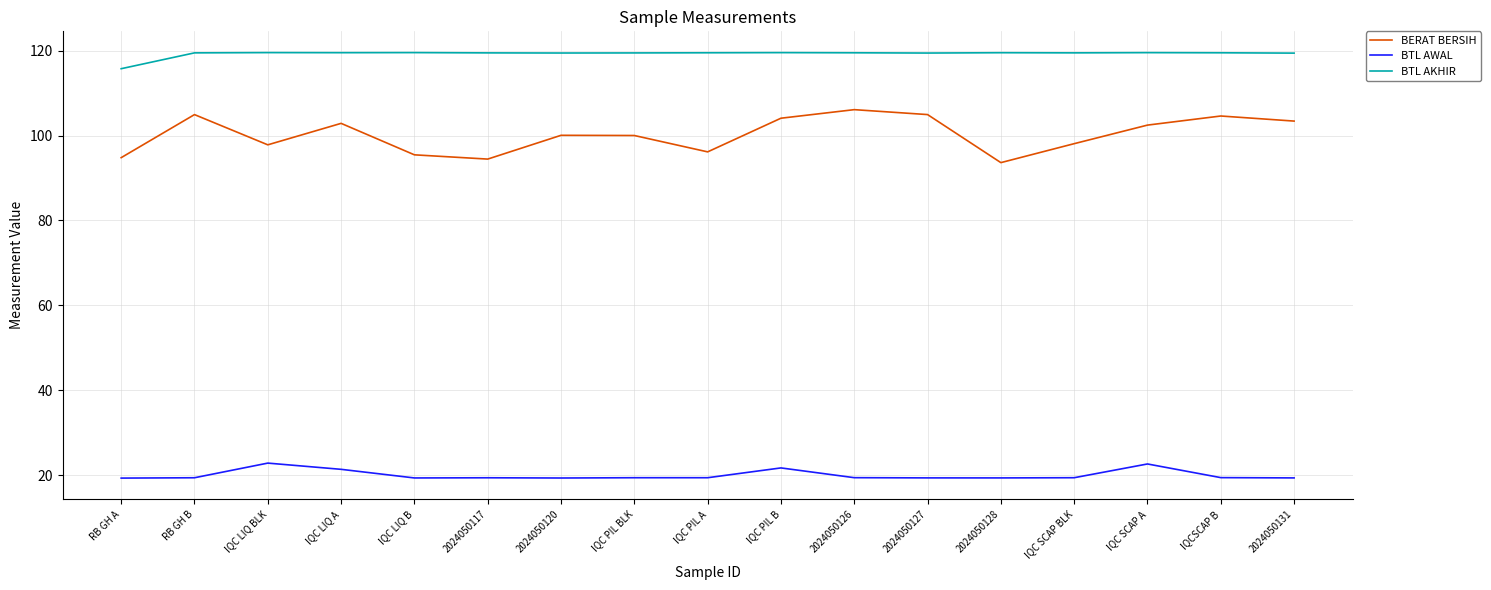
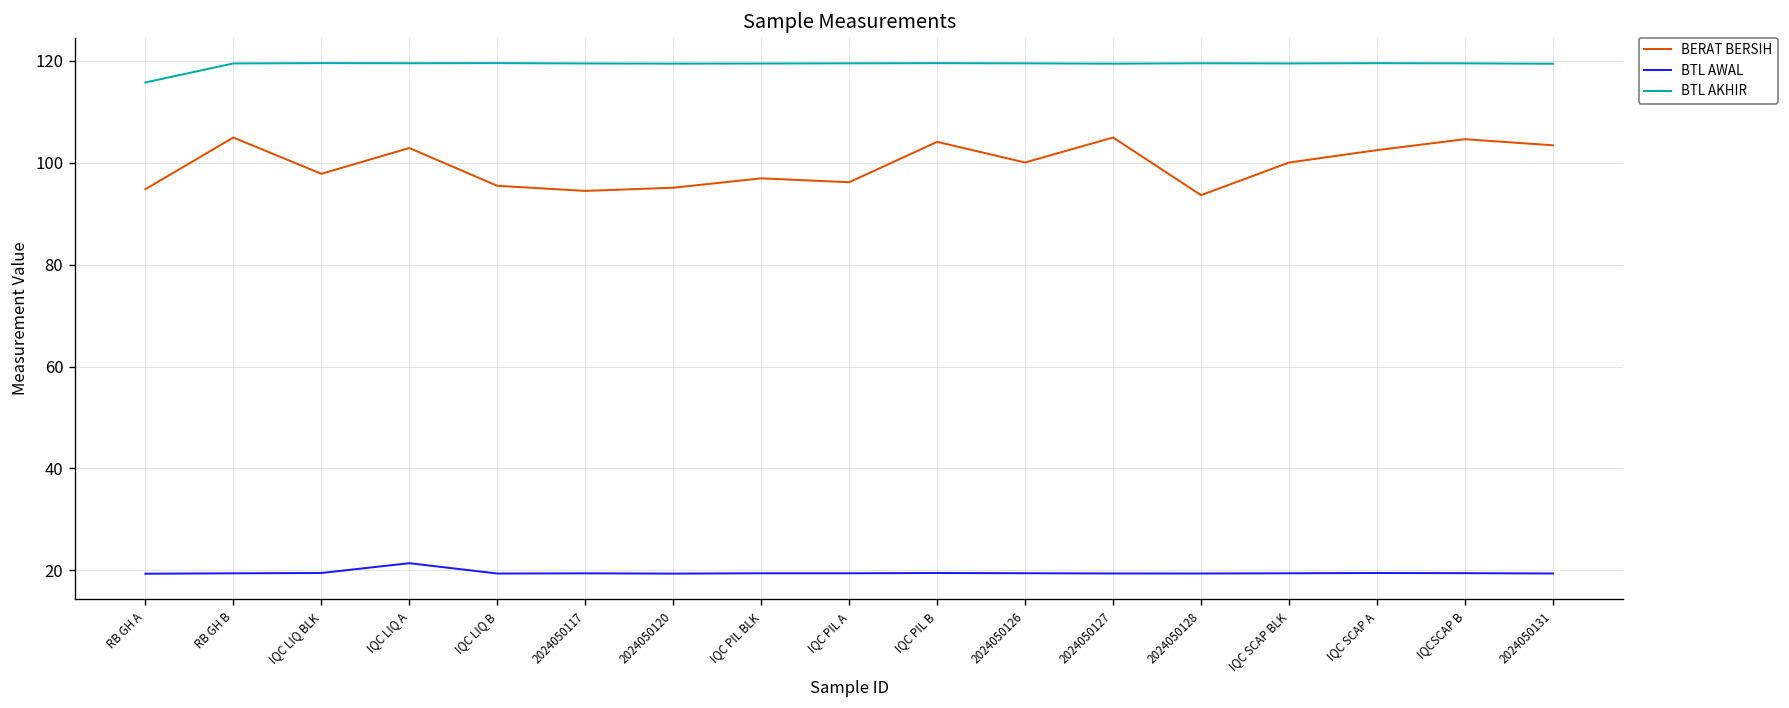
BTL AWAL, IQC LIQ BLK: 23 -> 19
BERAT BERSIH, 2024050120: 100 -> 95
BERAT BERSIH, IQC PIL BLK: 100 -> 97
BTL AWAL, IQC PIL B: 22 -> 19
BERAT BERSIH, 2024050126: 106 -> 100
BERAT BERSIH, IQC SCAP BLK: 98 -> 100
BTL AWAL, IQC SCAP A: 23 -> 19
